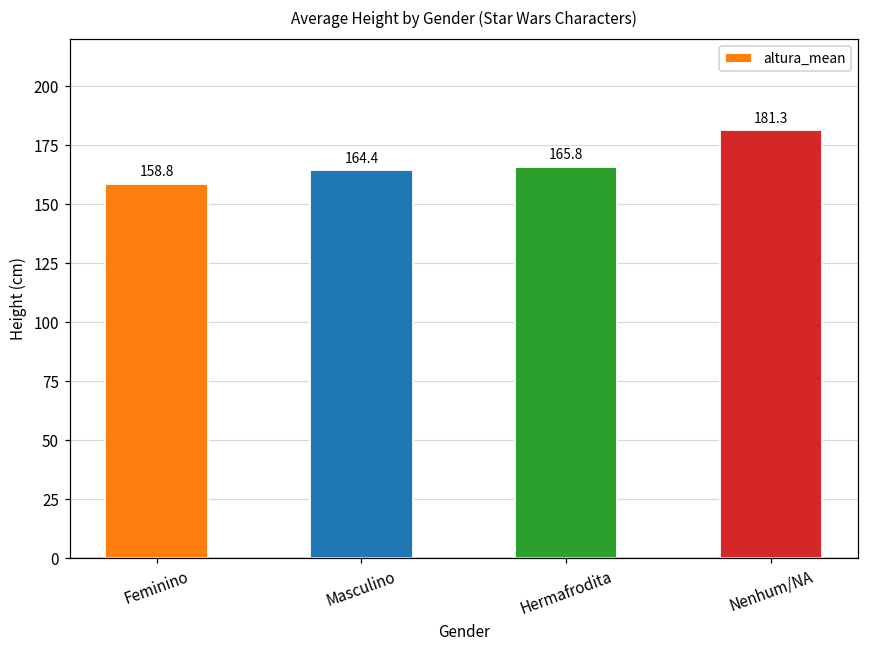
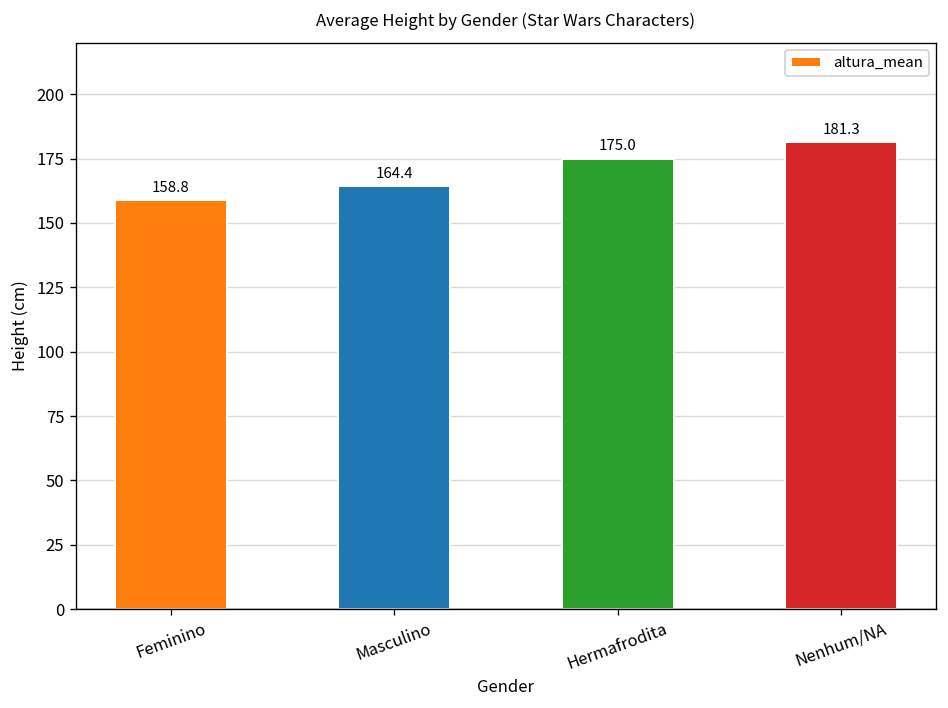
Hermafrodita: 165.8 -> 175.0
